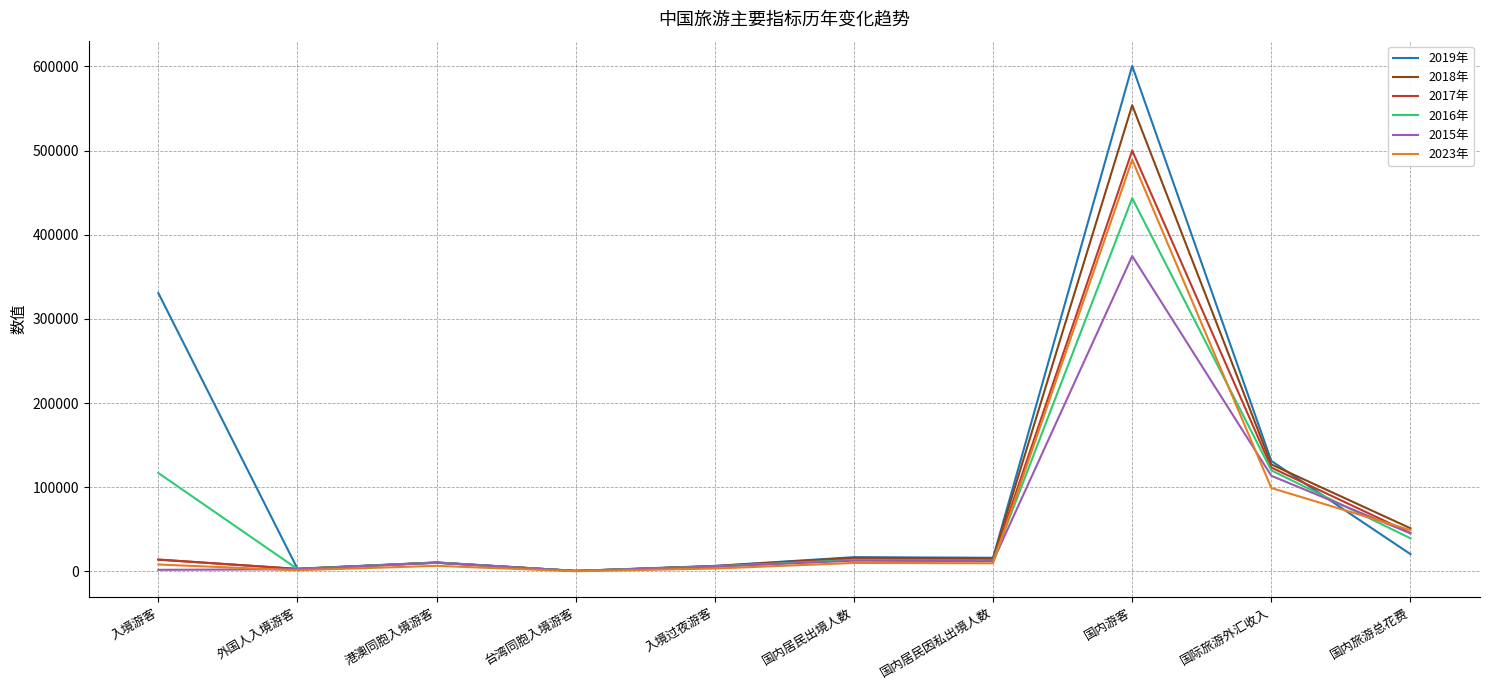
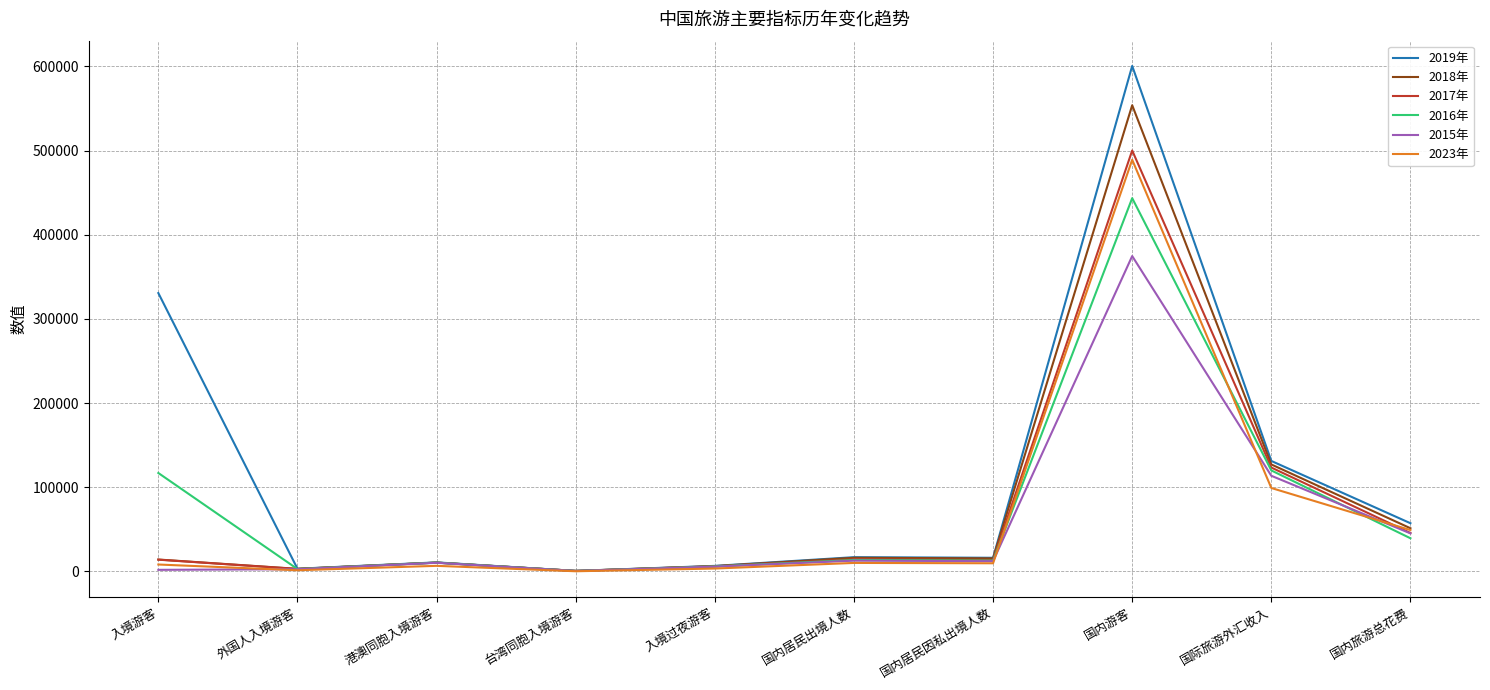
2019年, 国内旅游总花费: 20000 -> 60000
